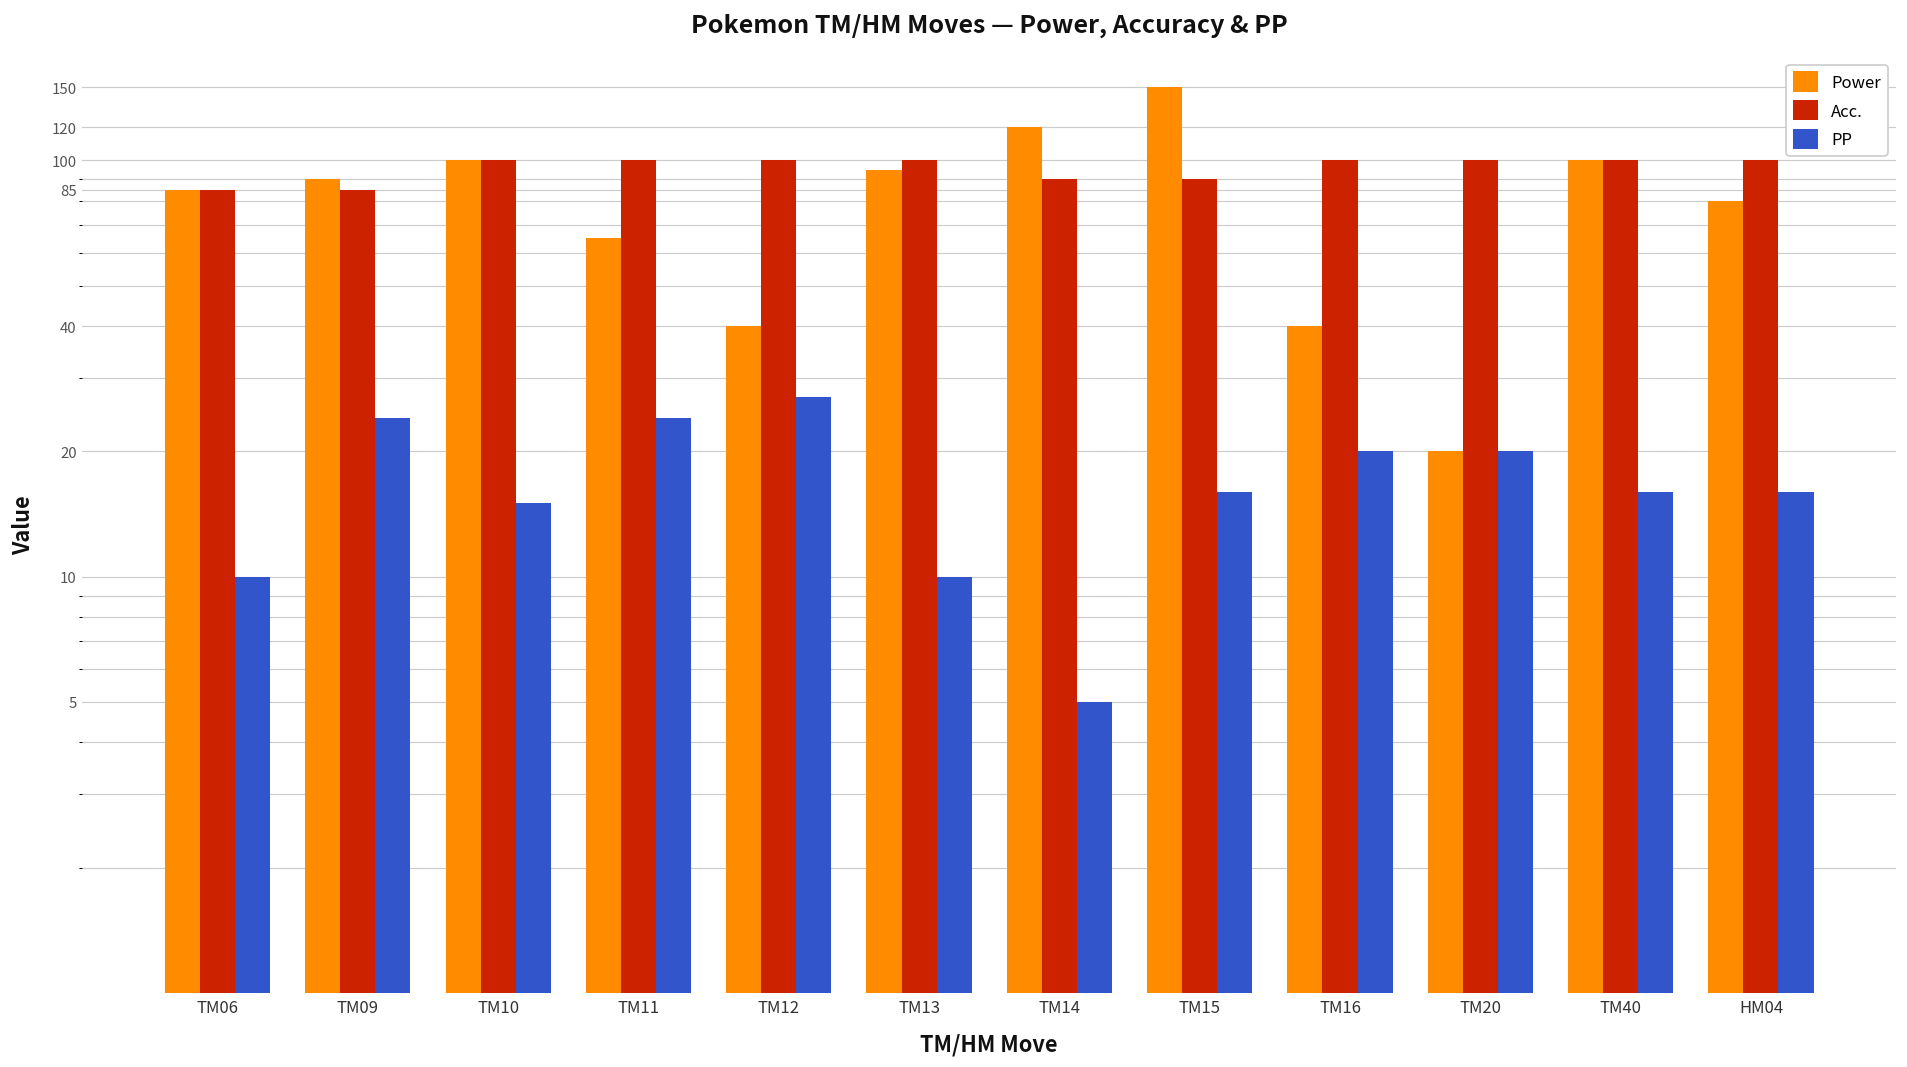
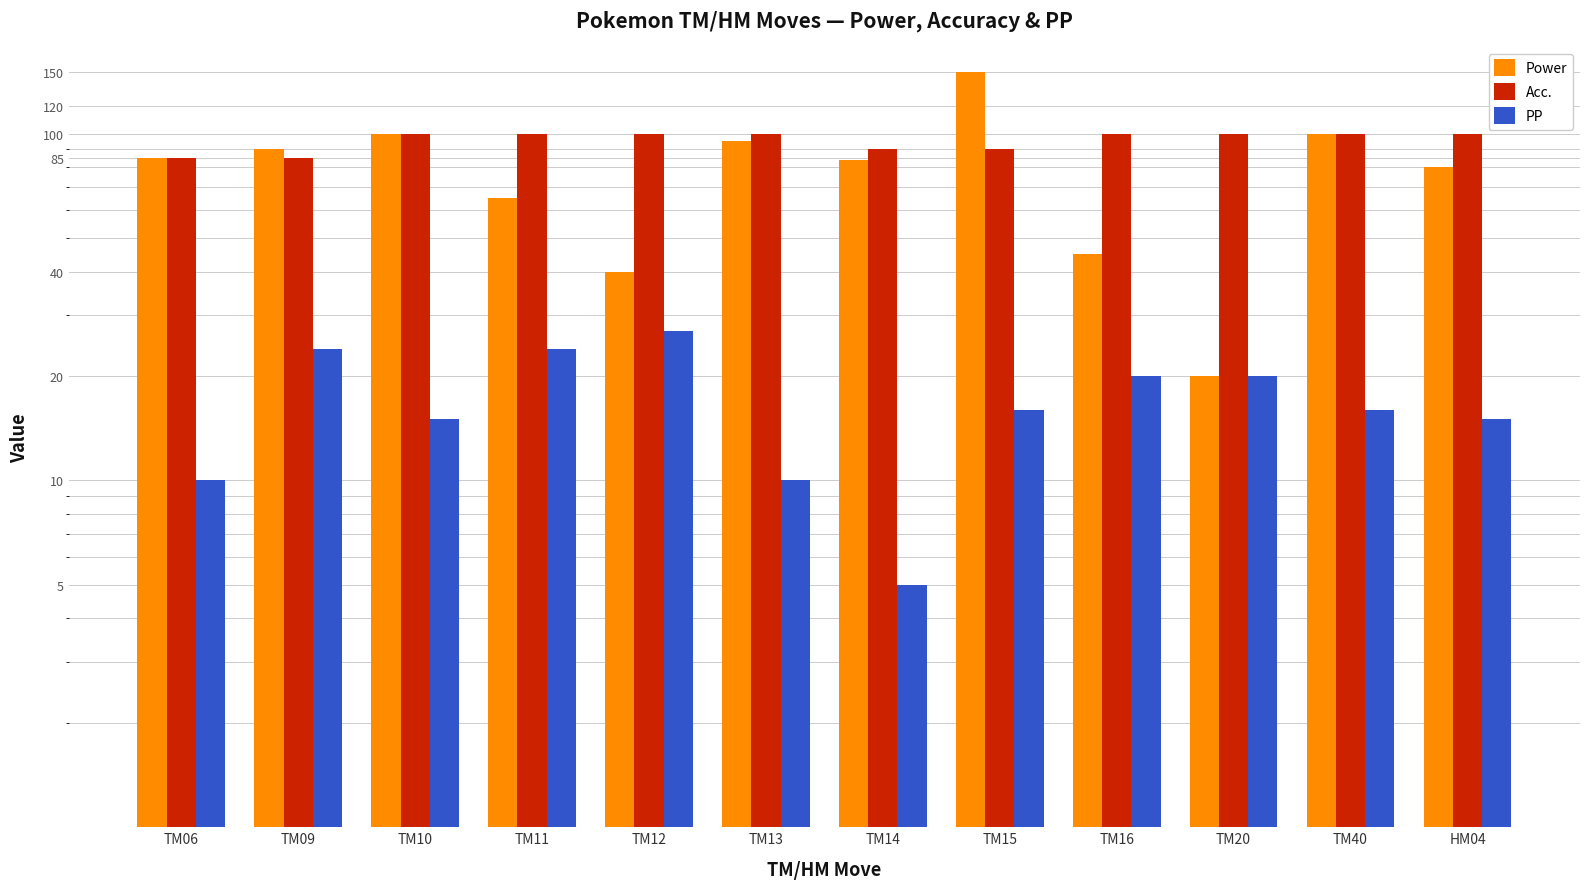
Power, TM14: 120 -> 84
Power, TM16: 40 -> 45
PP, HM04: 16 -> 15
